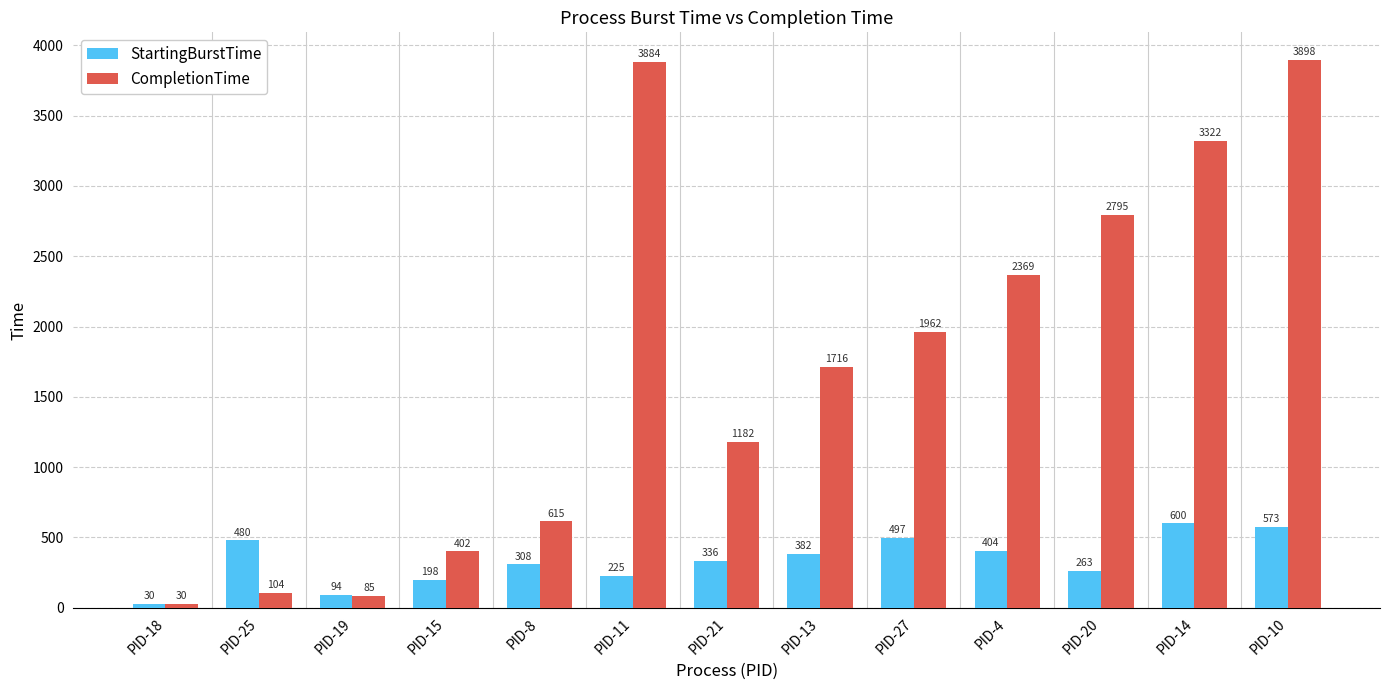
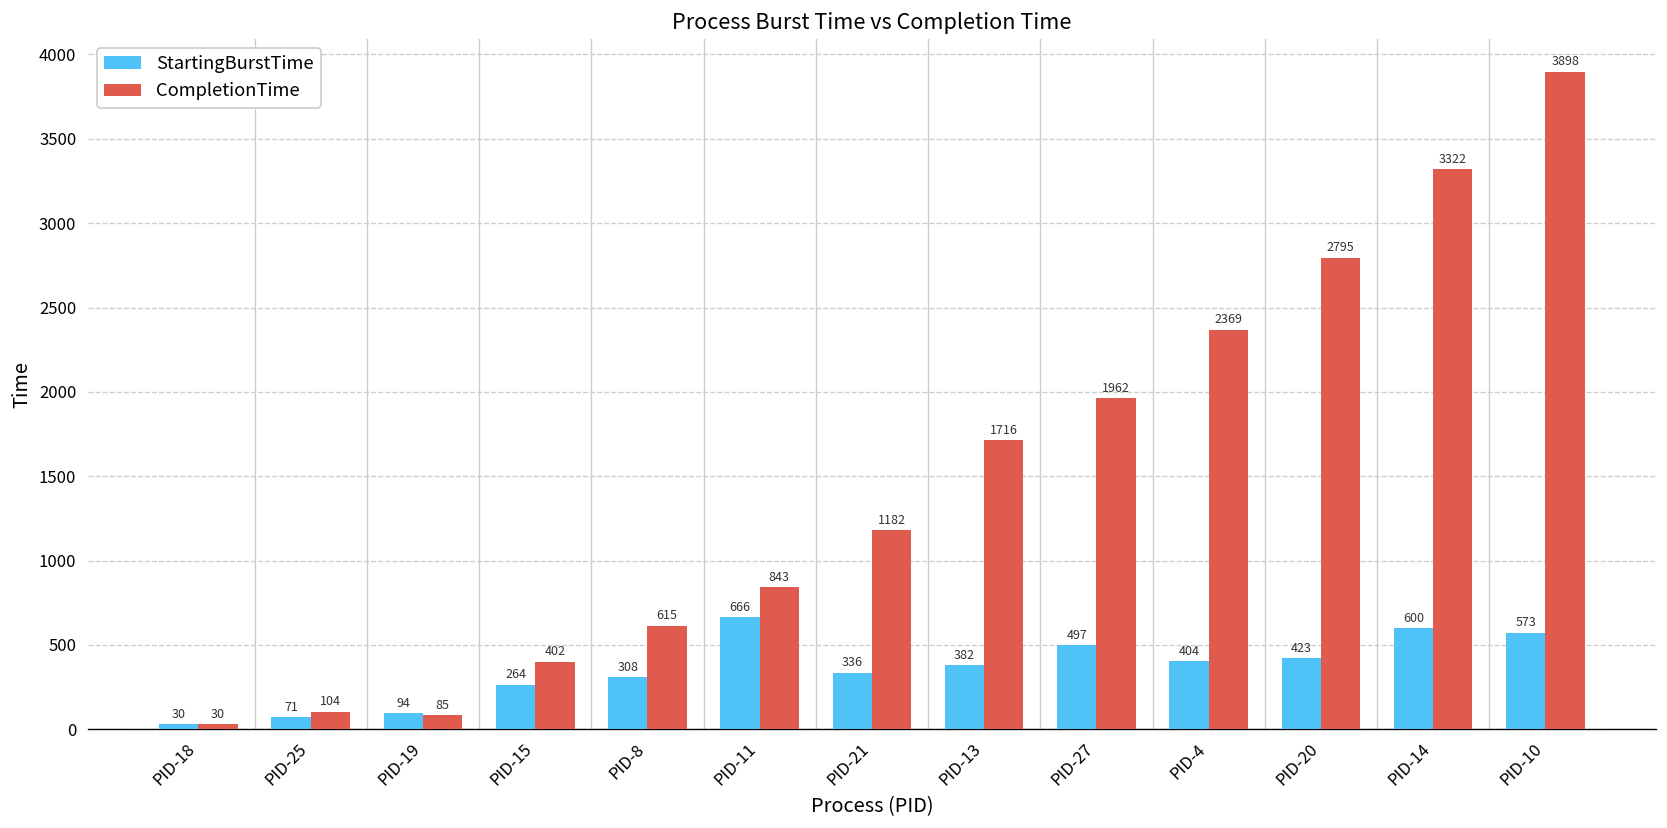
StartingBurstTime, PID-25: 480 -> 71
StartingBurstTime, PID-15: 198 -> 264
StartingBurstTime, PID-11: 225 -> 666
CompletionTime, PID-11: 3884 -> 843
StartingBurstTime, PID-20: 263 -> 423
